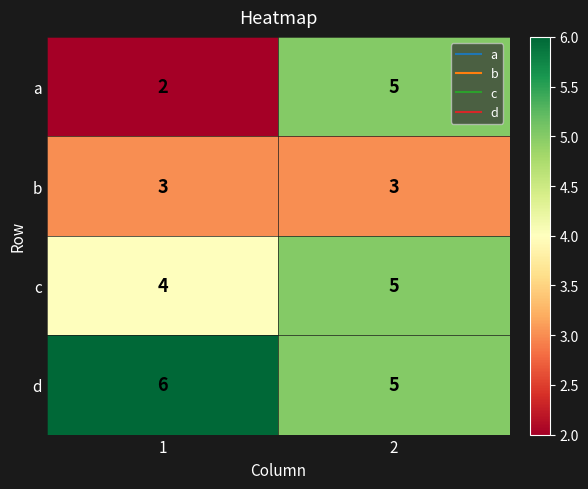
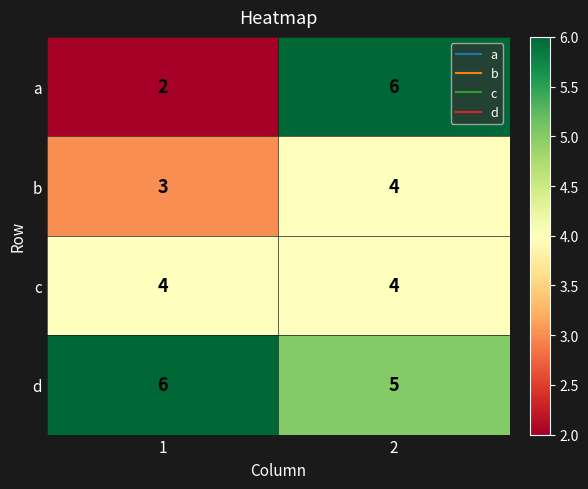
a, 2: 5 -> 6
b, 2: 3 -> 4
c, 2: 5 -> 4
